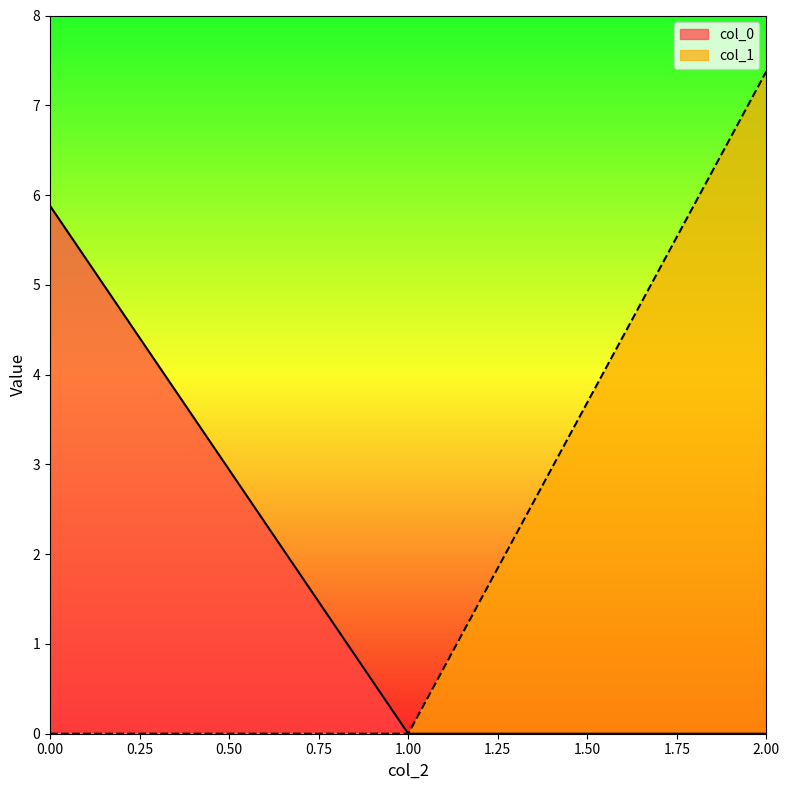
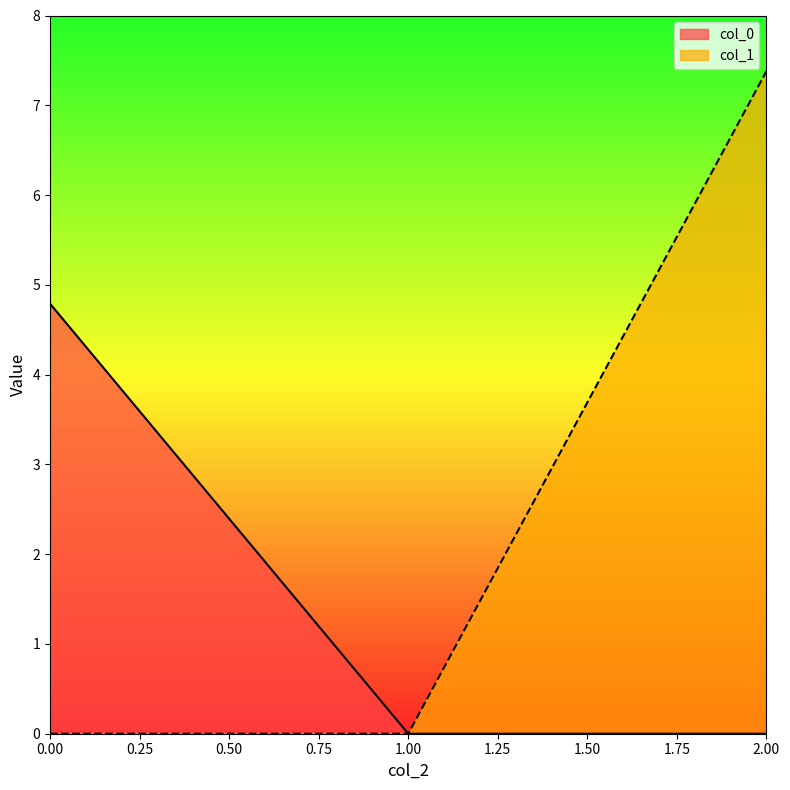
col_0, 0.00: 5.9 -> 4.8
